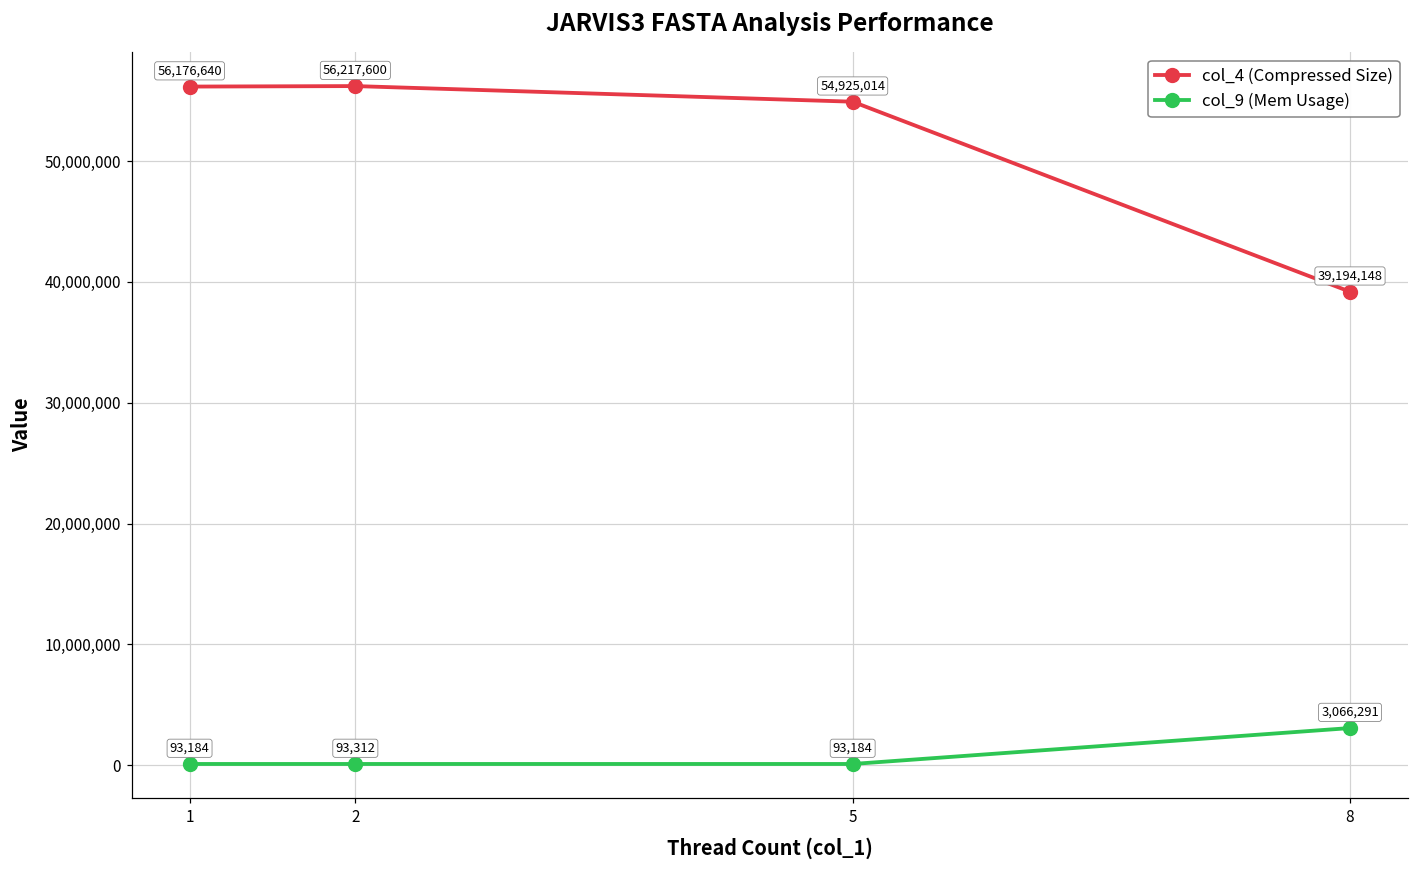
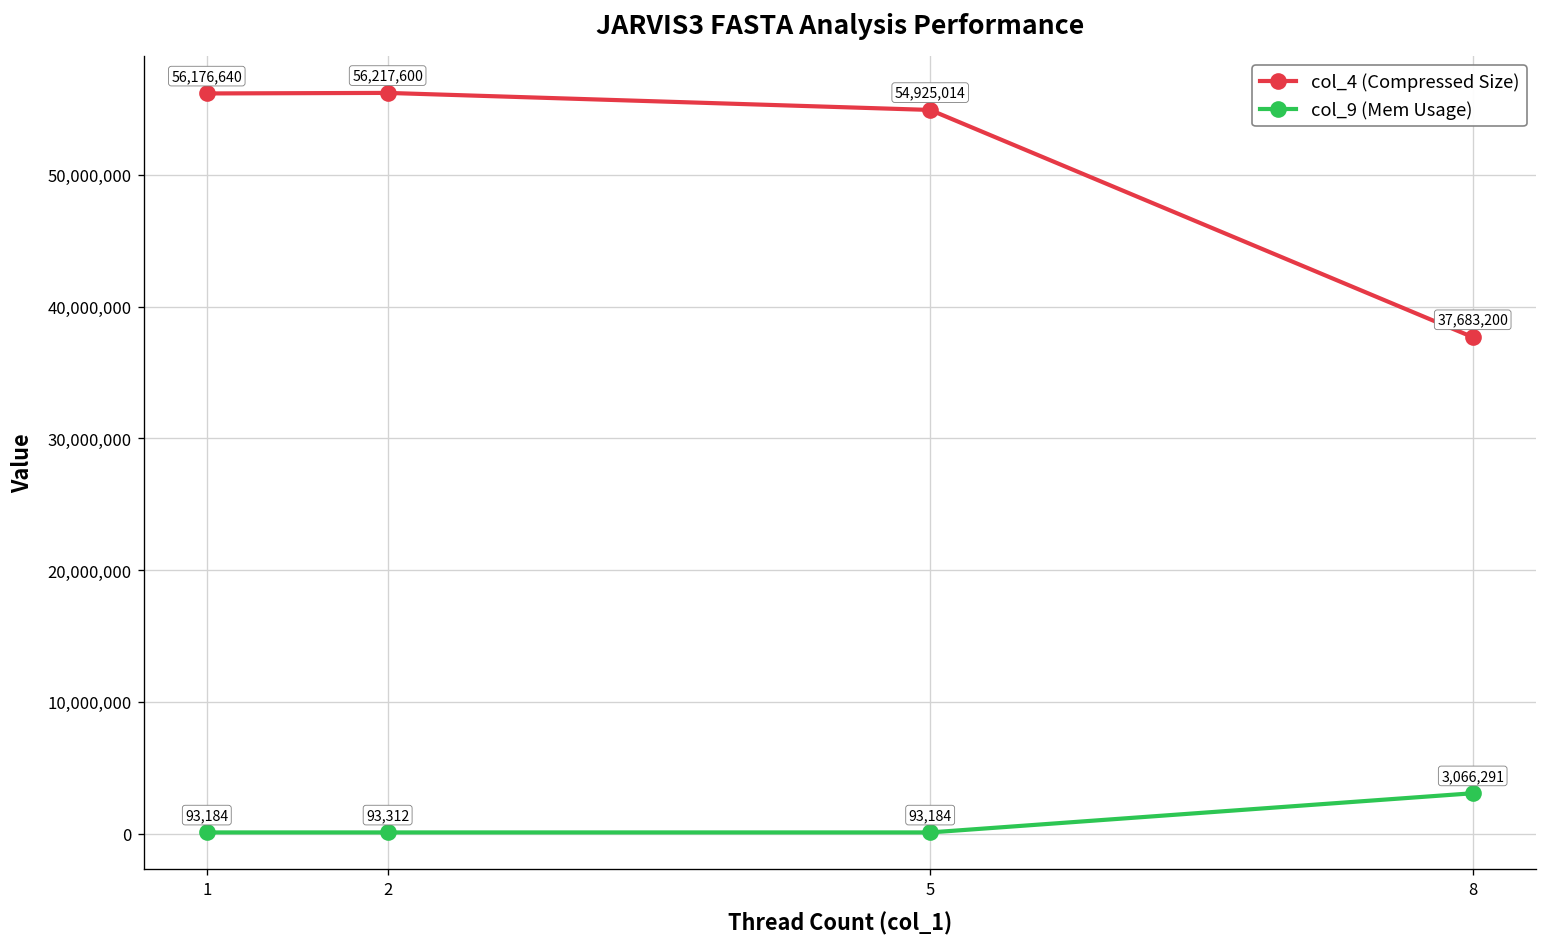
col_4 (Compressed Size), 8: 39,194,148 -> 37,683,200
